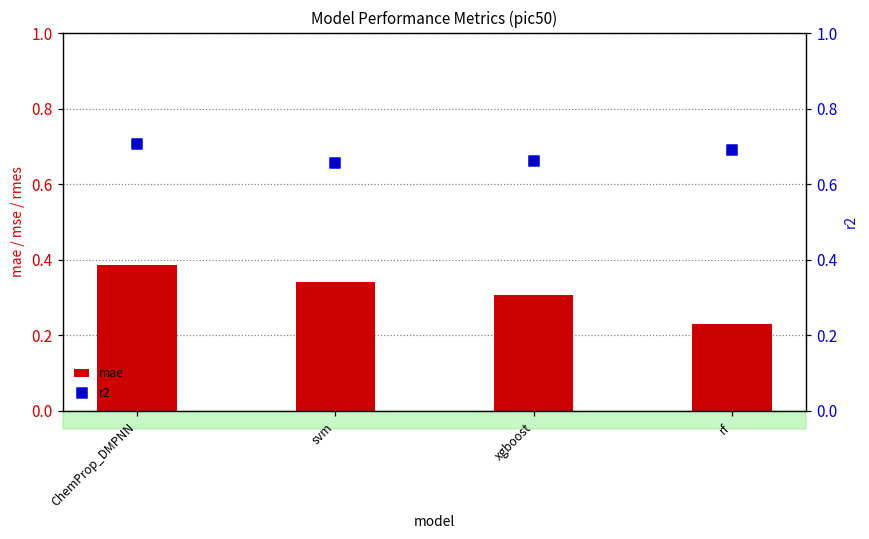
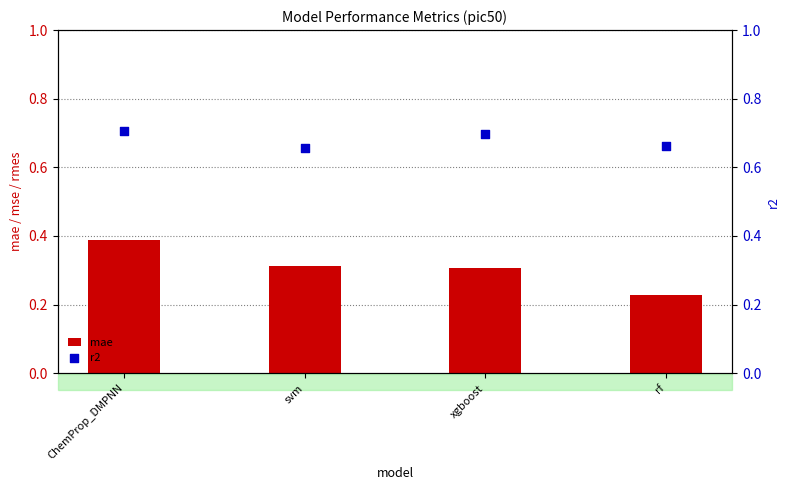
mae, svm: 0.34 -> 0.31
r2, xgboost: 0.66 -> 0.70
r2, rf: 0.69 -> 0.66
